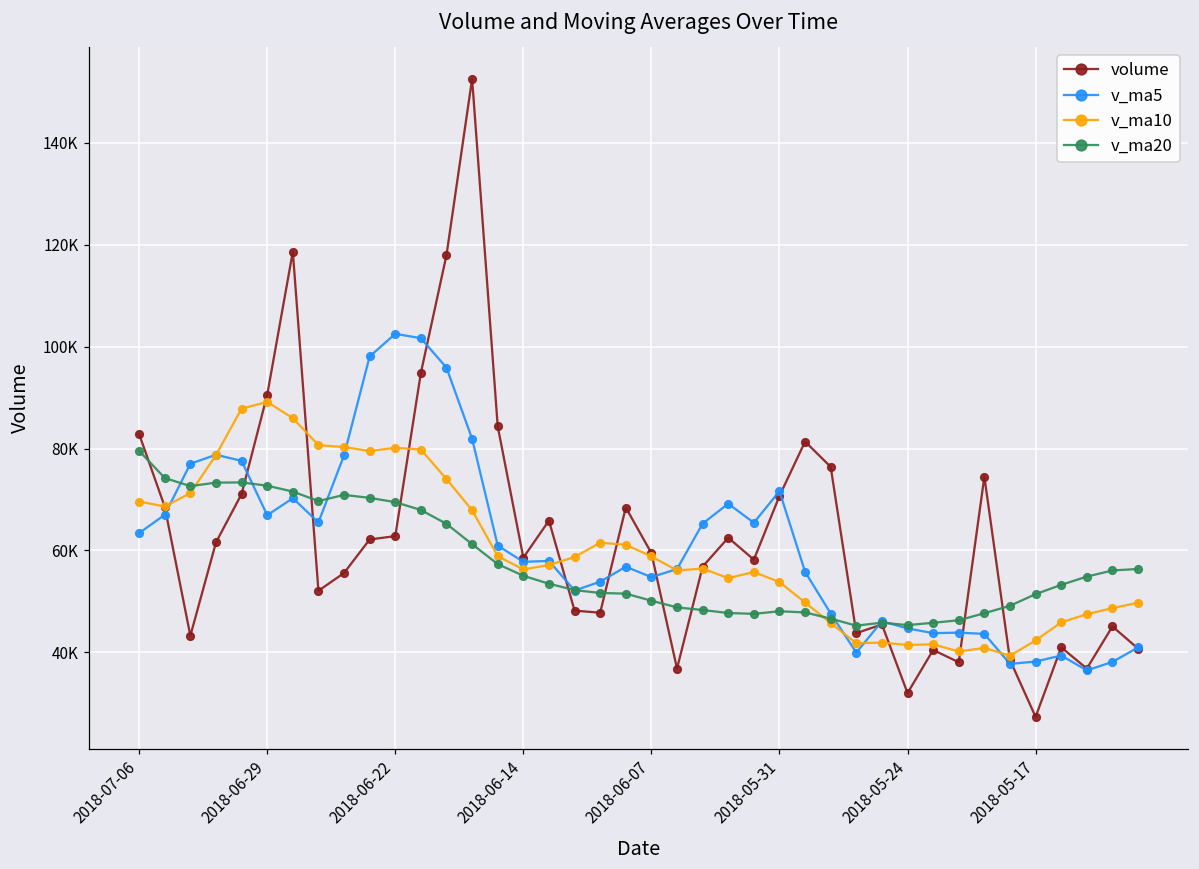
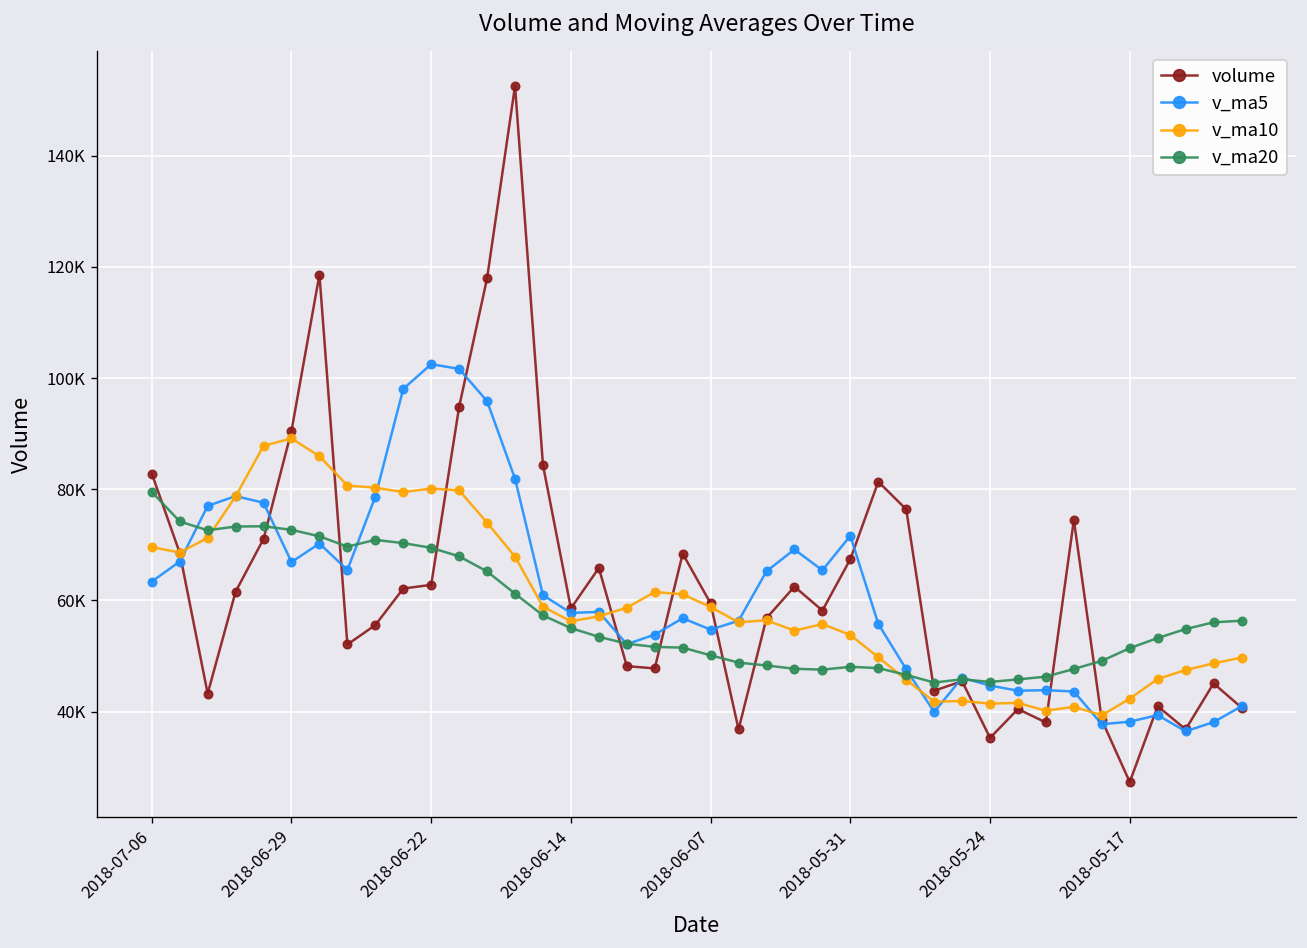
volume, 2018-05-31: 71000 -> 67000
volume, 2018-05-24: 32000 -> 35000
